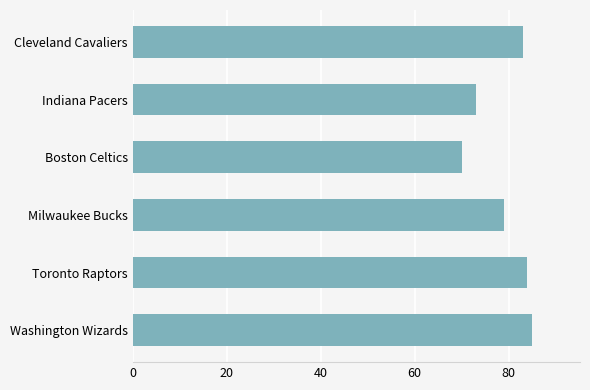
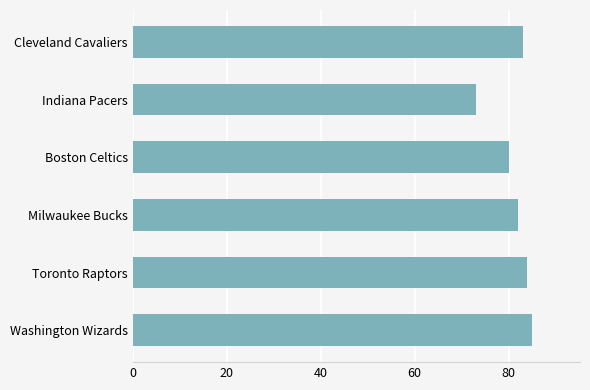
Boston Celtics: 70 -> 80
Milwaukee Bucks: 79 -> 82
